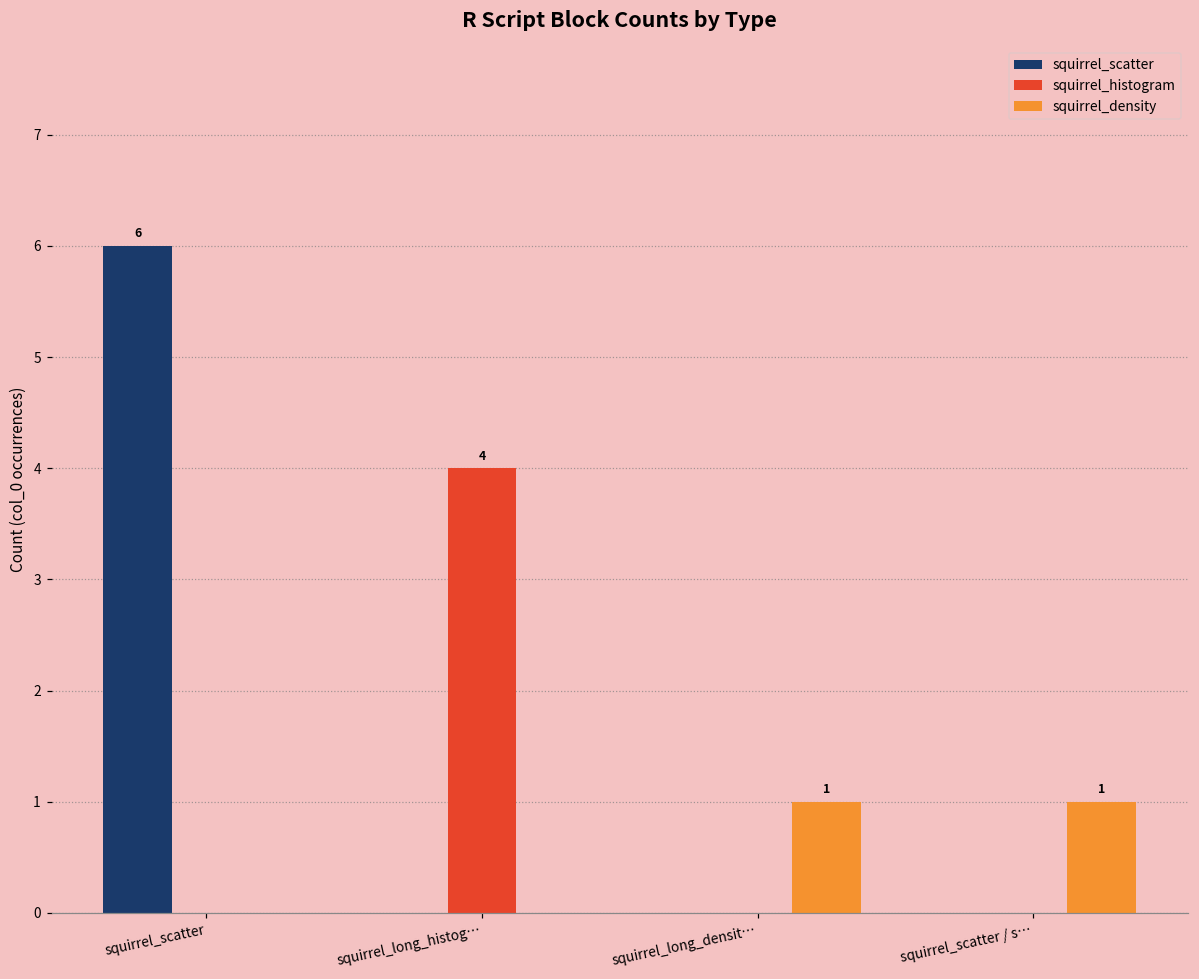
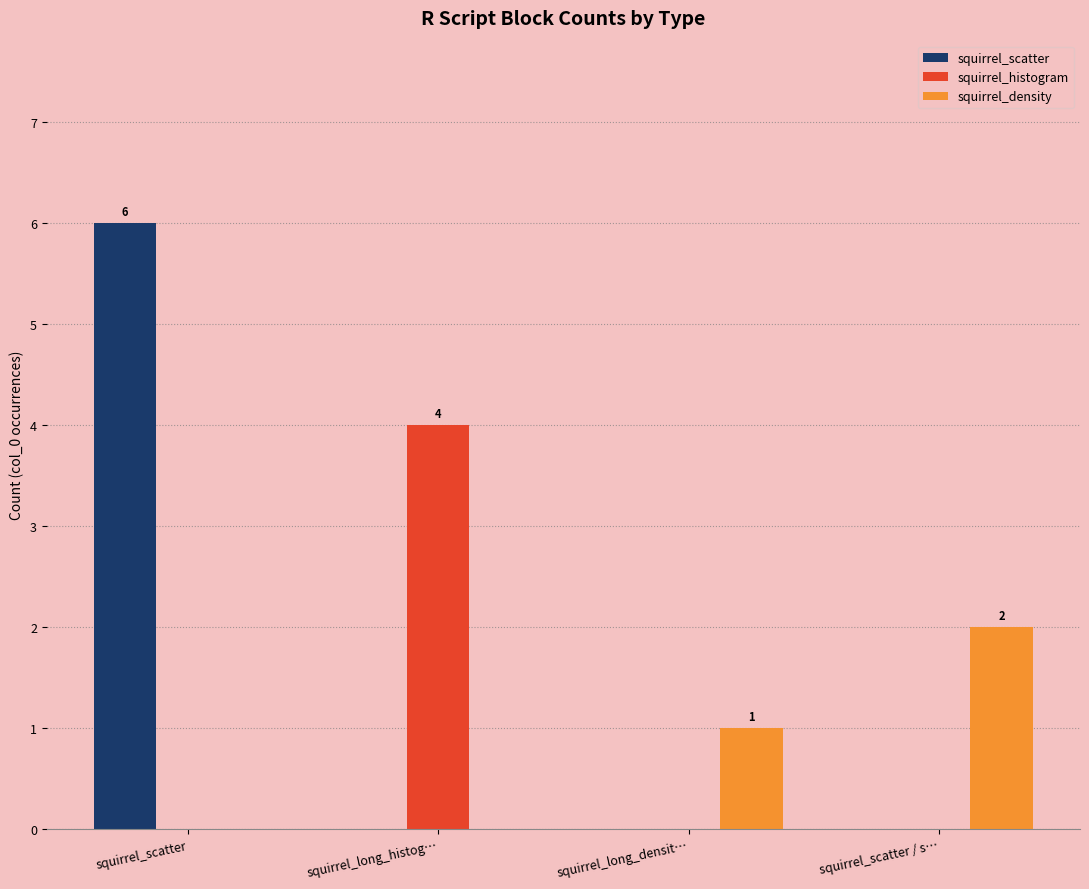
squirrel_density, squirrel_scatter / s…: 1 -> 2
